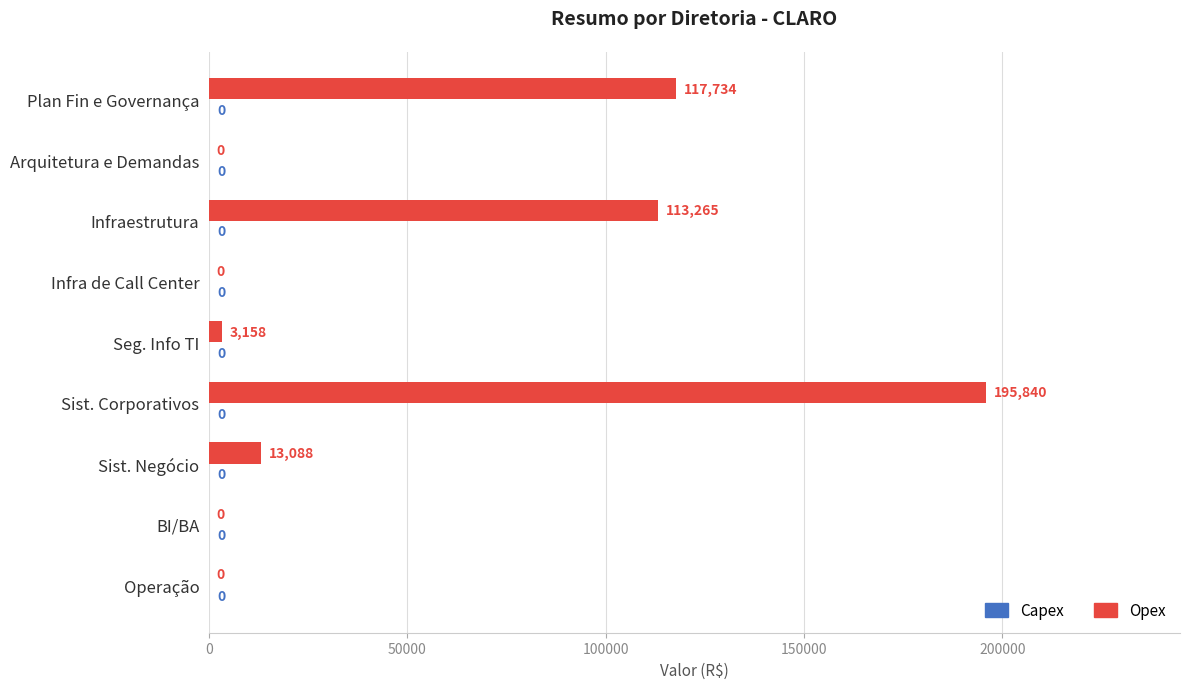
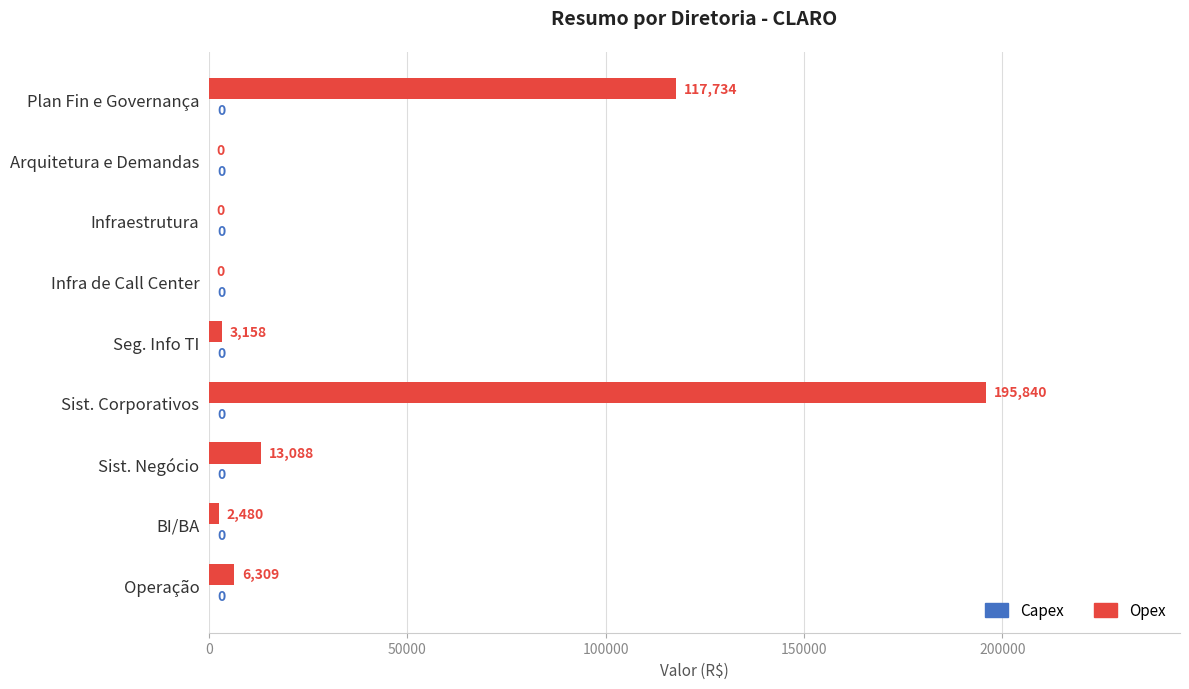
Opex, Infraestrutura: 113,265 -> 0
Opex, BI/BA: 0 -> 2,480
Opex, Operação: 0 -> 6,309
